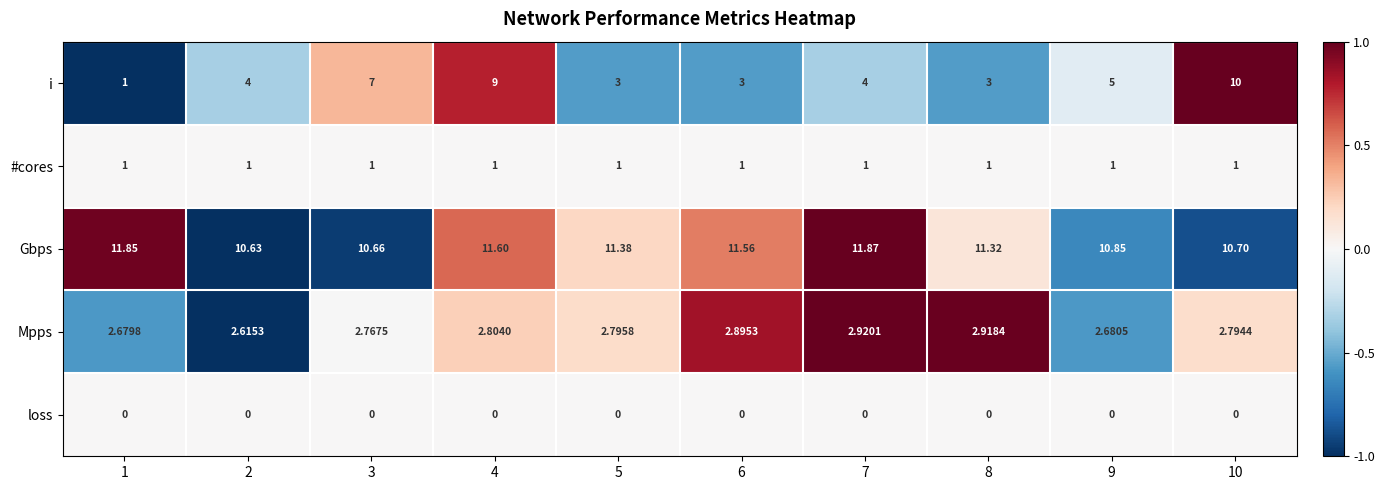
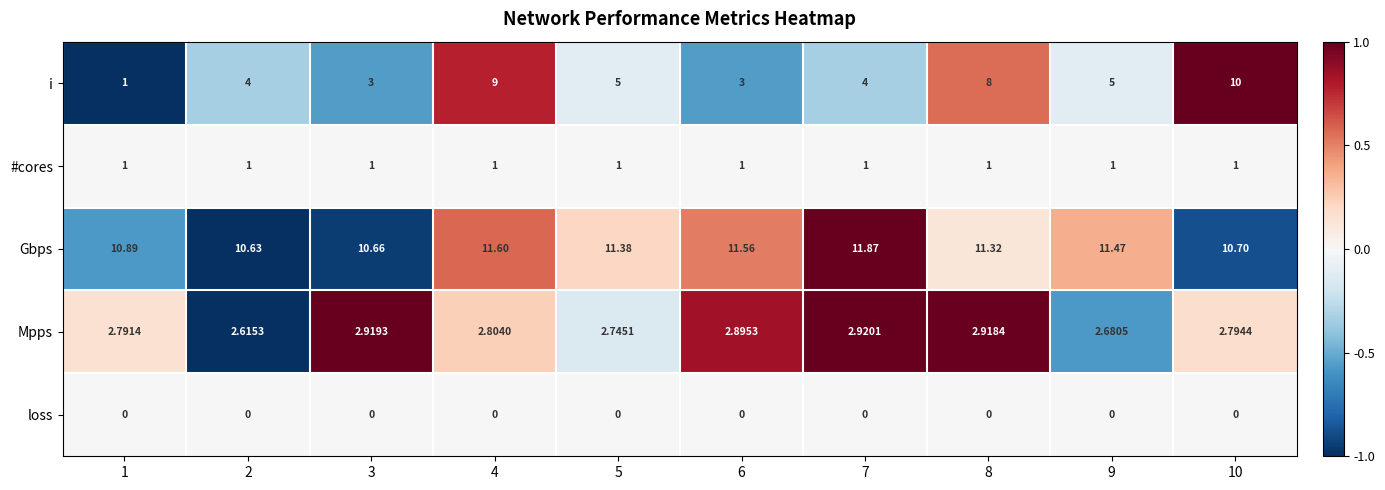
i, 3: 7 -> 3
i, 5: 3 -> 5
i, 8: 3 -> 8
Gbps, 1: 11.85 -> 10.89
Gbps, 9: 10.85 -> 11.47
Mpps, 1: 2.6798 -> 2.7914
Mpps, 3: 2.7675 -> 2.9193
Mpps, 5: 2.7958 -> 2.7451
